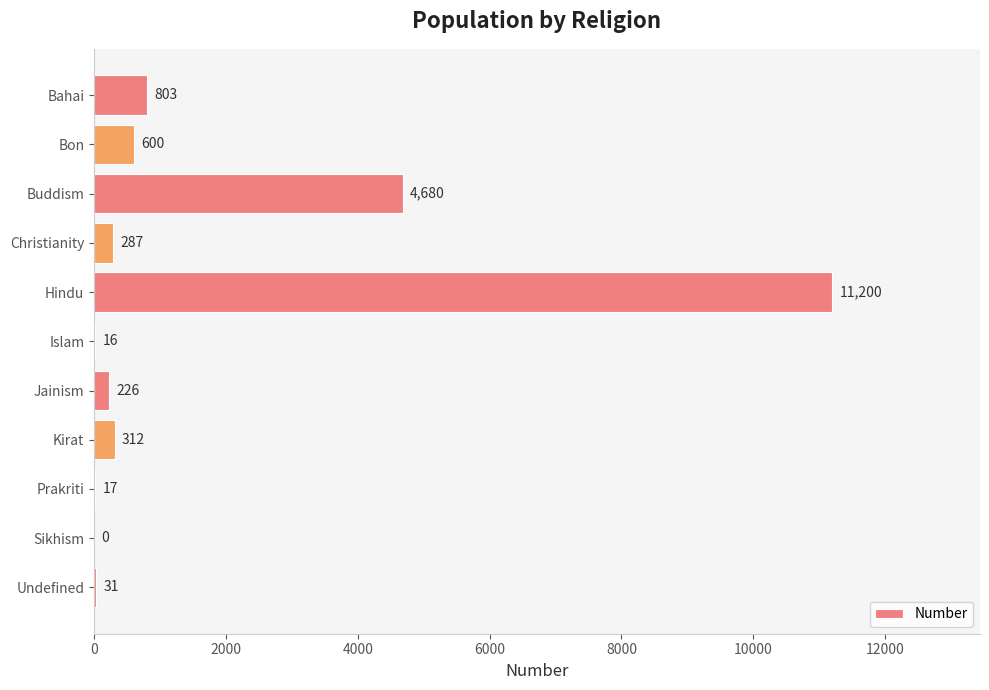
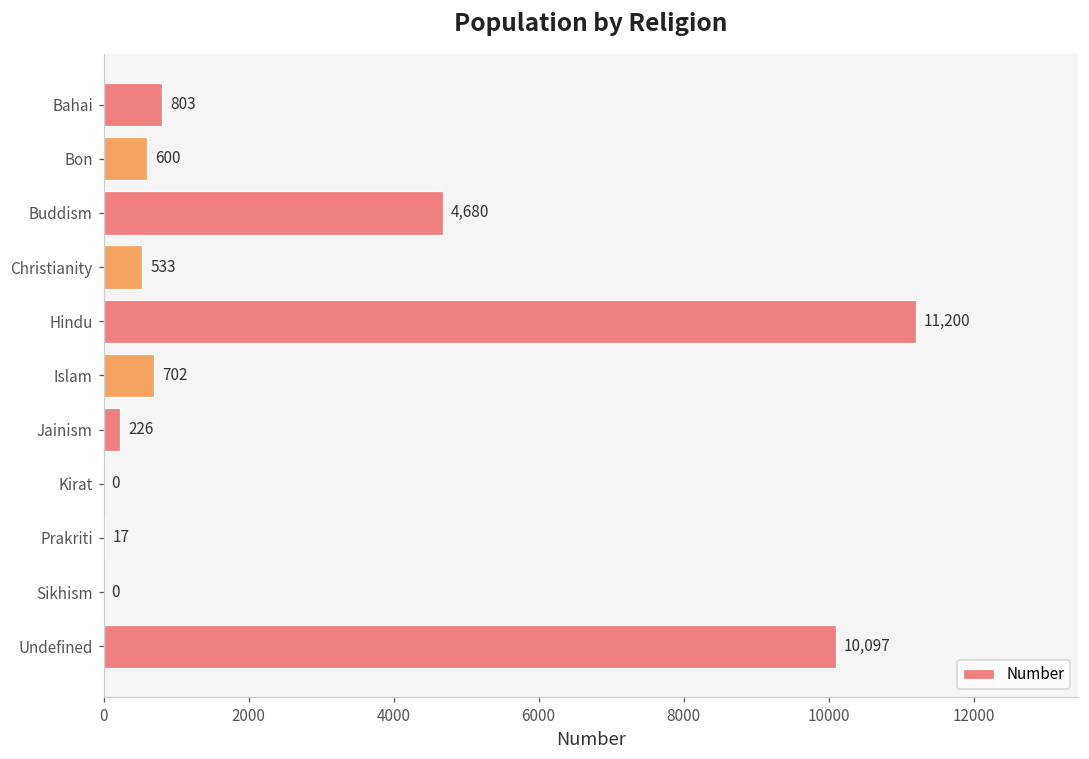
Christianity: 287 -> 533
Islam: 16 -> 702
Kirat: 312 -> 0
Undefined: 31 -> 10,097
